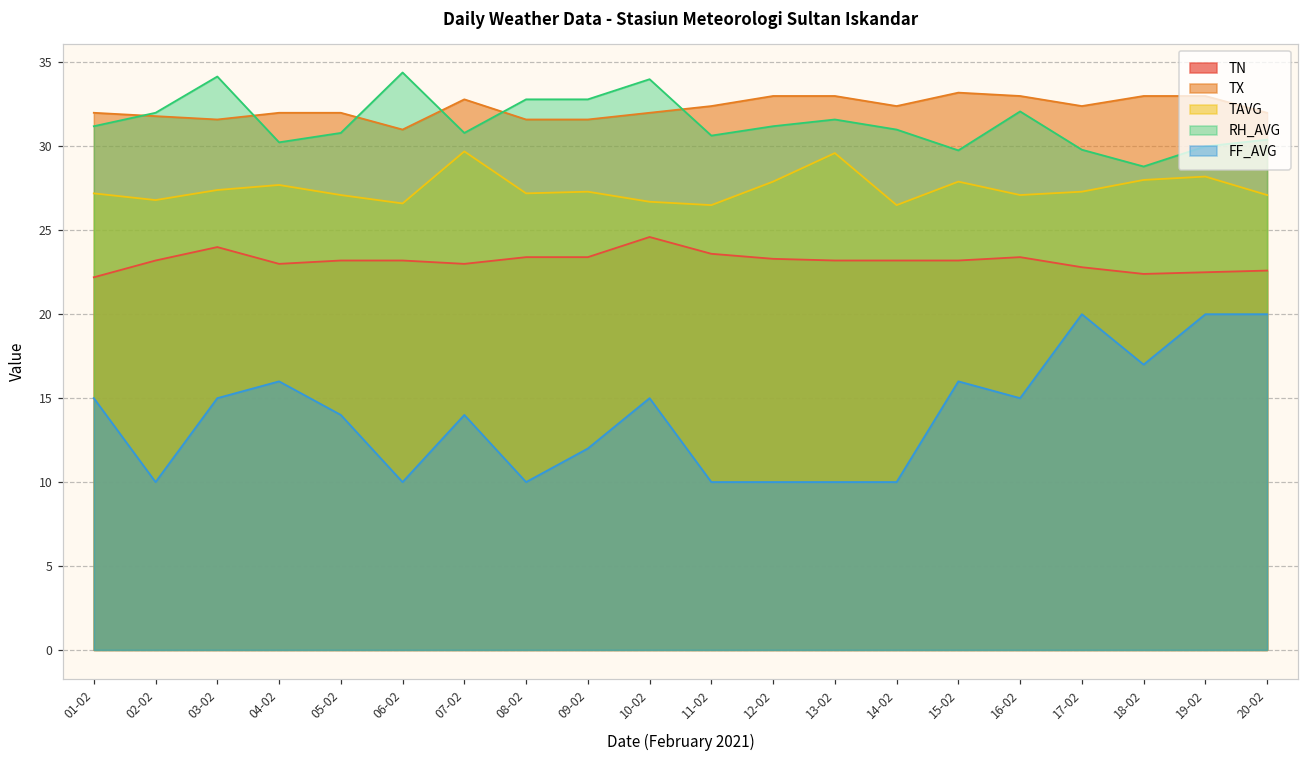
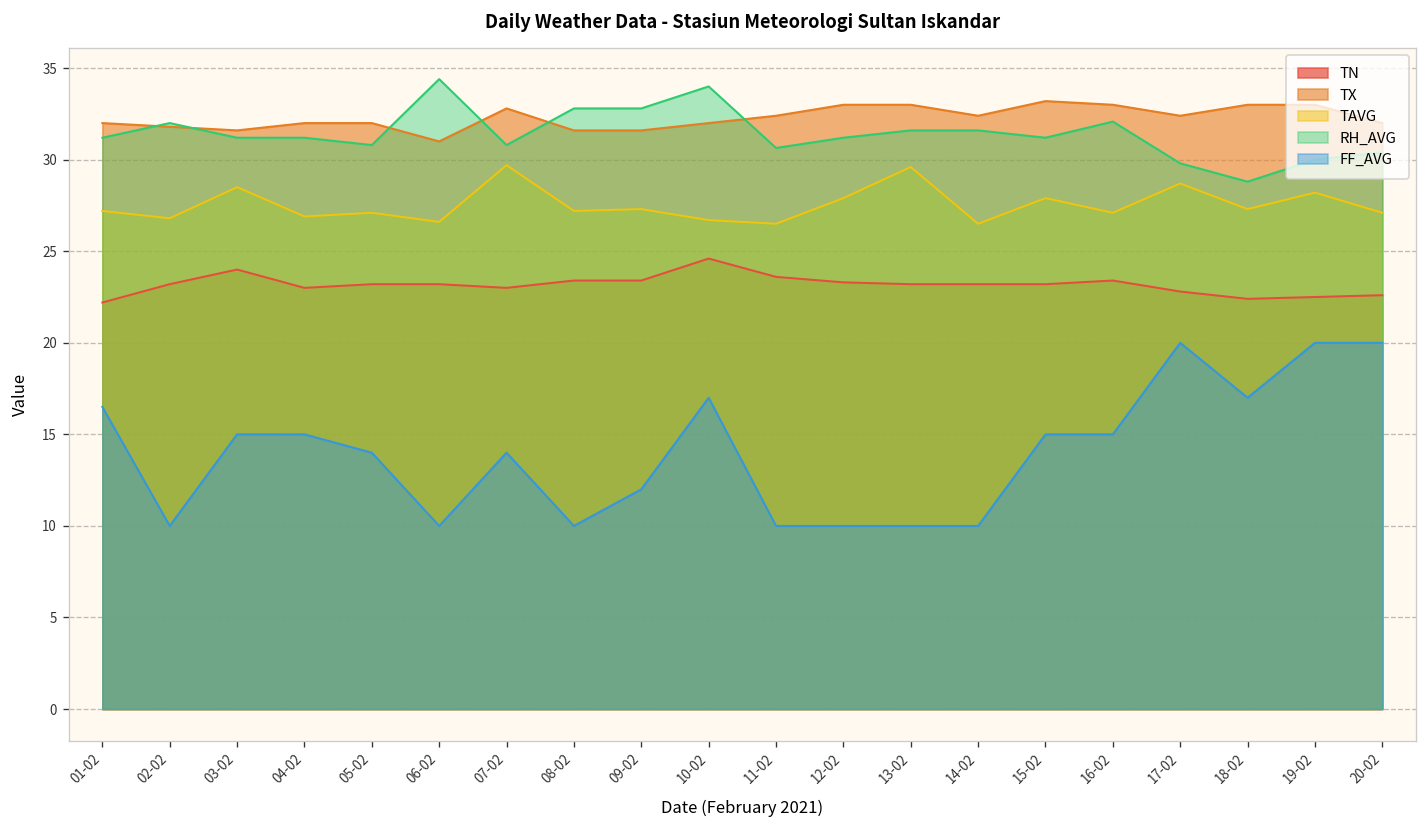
FF_AVG, 01-02: 15.0 -> 16.5
TAVG, 03-02: 27.4 -> 28.5
RH_AVG, 03-02: 34.2 -> 31.2
TAVG, 04-02: 27.7 -> 26.9
RH_AVG, 04-02: 30.2 -> 31.2
FF_AVG, 04-02: 16.0 -> 15.0
FF_AVG, 10-02: 15.0 -> 17.0
RH_AVG, 14-02: 31.0 -> 31.6
RH_AVG, 15-02: 29.8 -> 31.2
FF_AVG, 15-02: 16.0 -> 15.0
TAVG, 17-02: 27.3 -> 28.7
TAVG, 18-02: 28.0 -> 27.3
